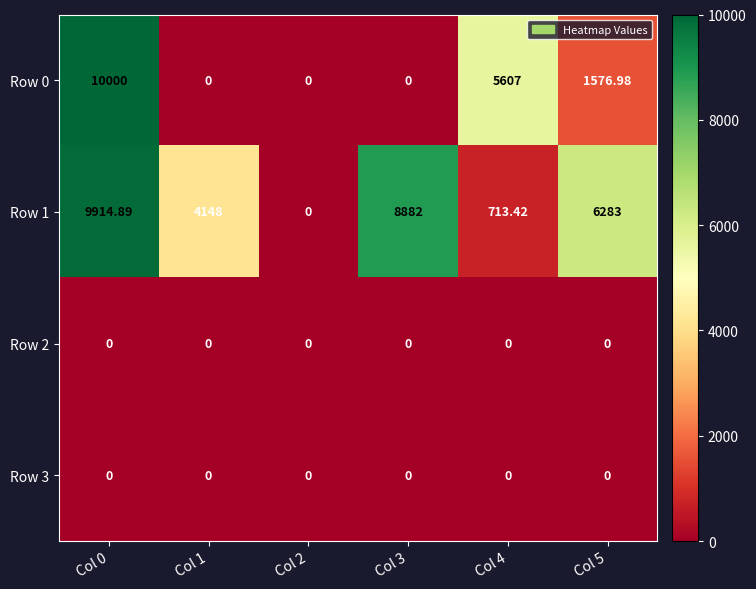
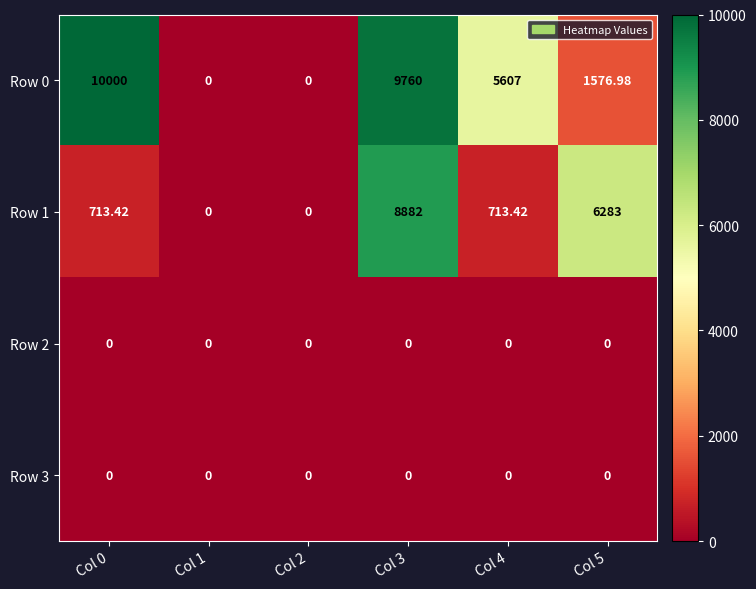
Row 0, Col 3: 0 -> 9760
Row 1, Col 0: 9914.89 -> 713.42
Row 1, Col 1: 4148 -> 0
